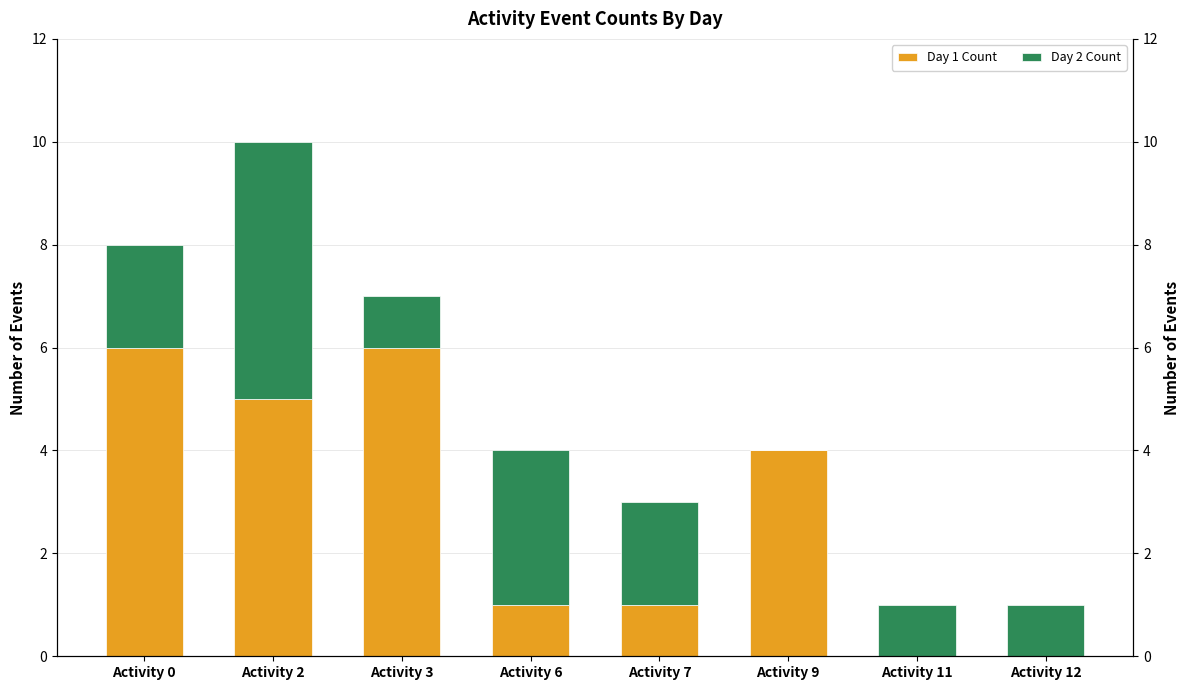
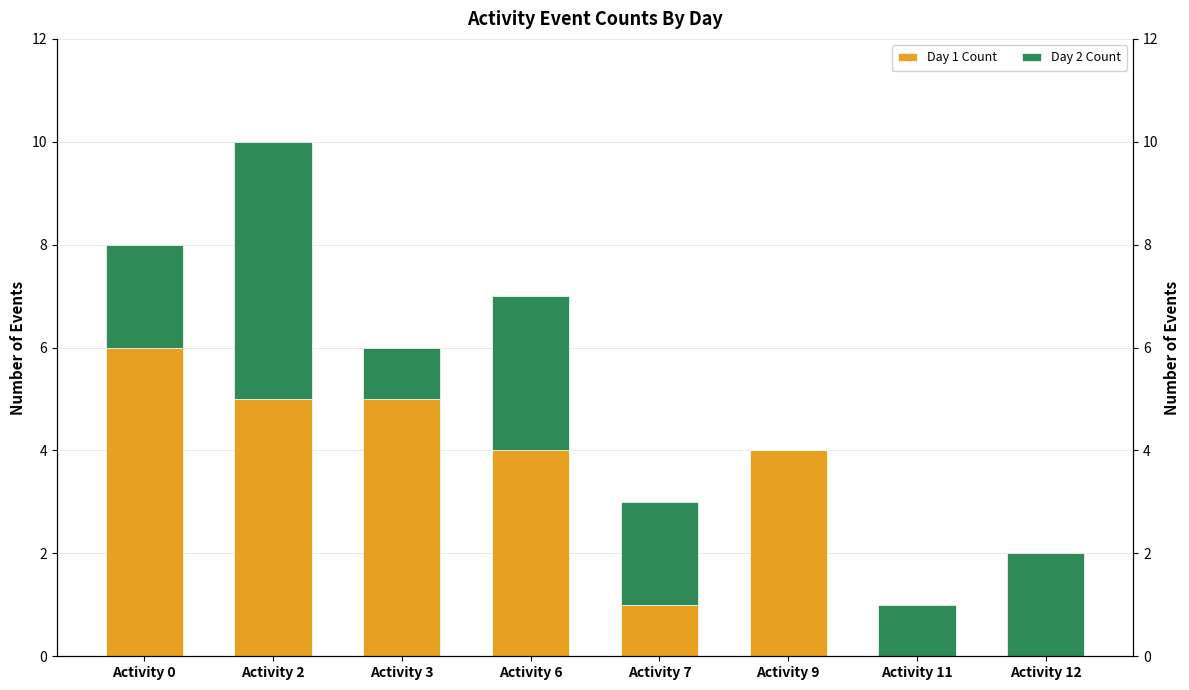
Day 1 Count, Activity 3: 6 -> 5
Day 1 Count, Activity 6: 1 -> 4
Day 2 Count, Activity 12: 1 -> 2
